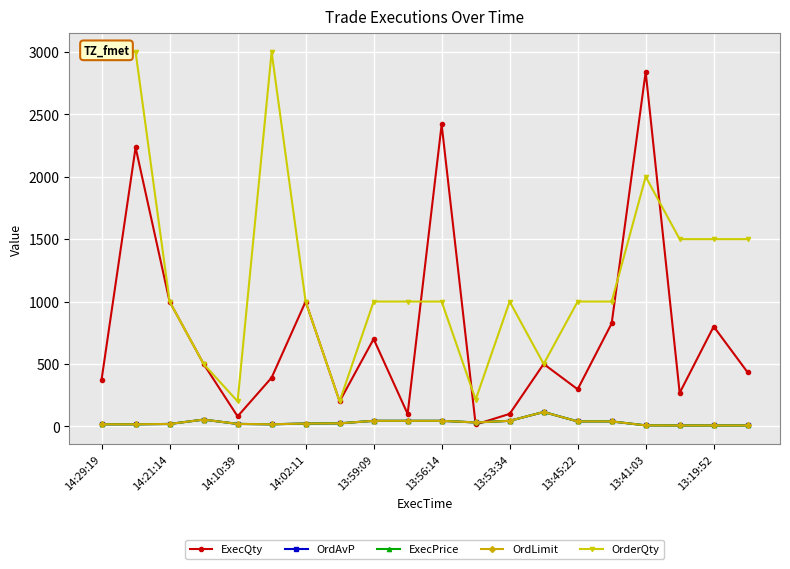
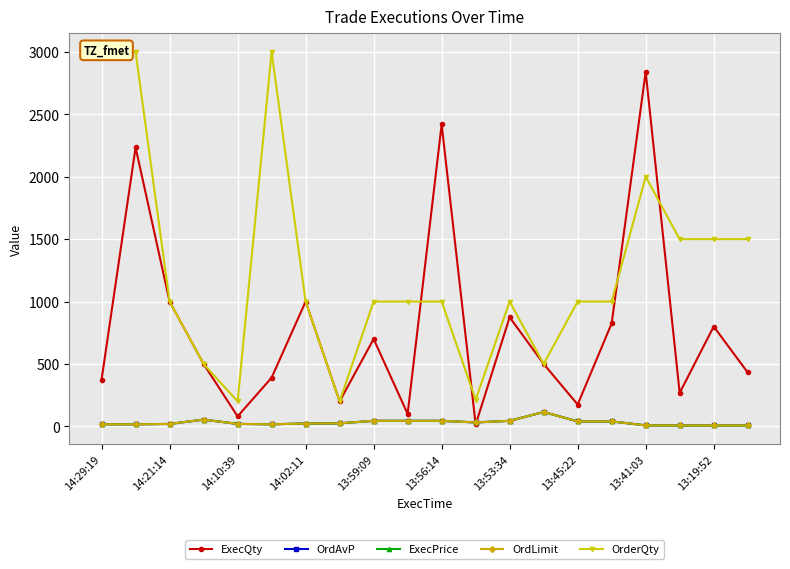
ExecQty, 13:53:34: 100 -> 870
ExecQty, 13:45:22: 300 -> 180
